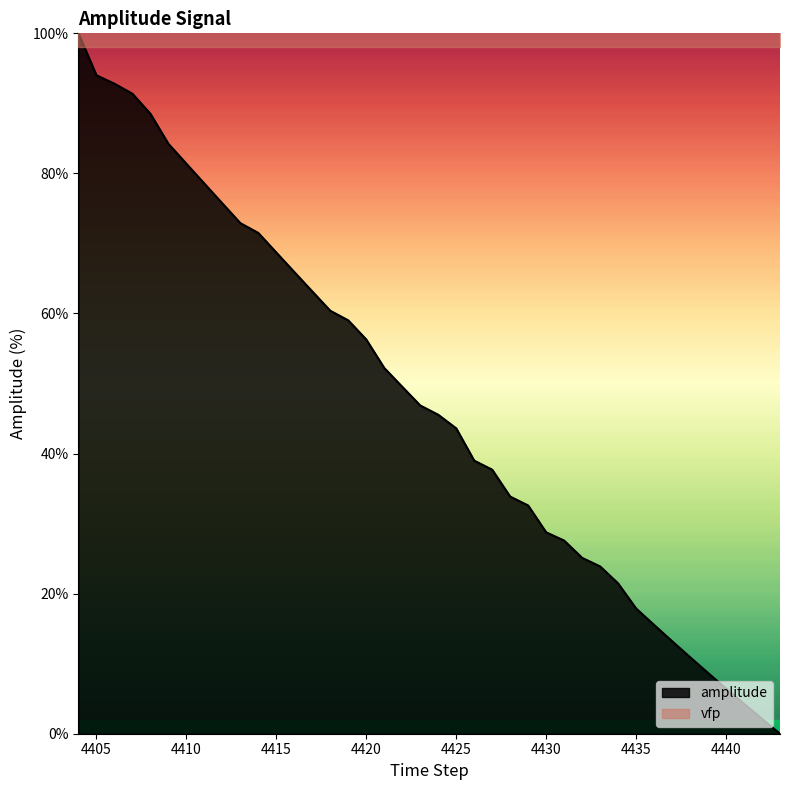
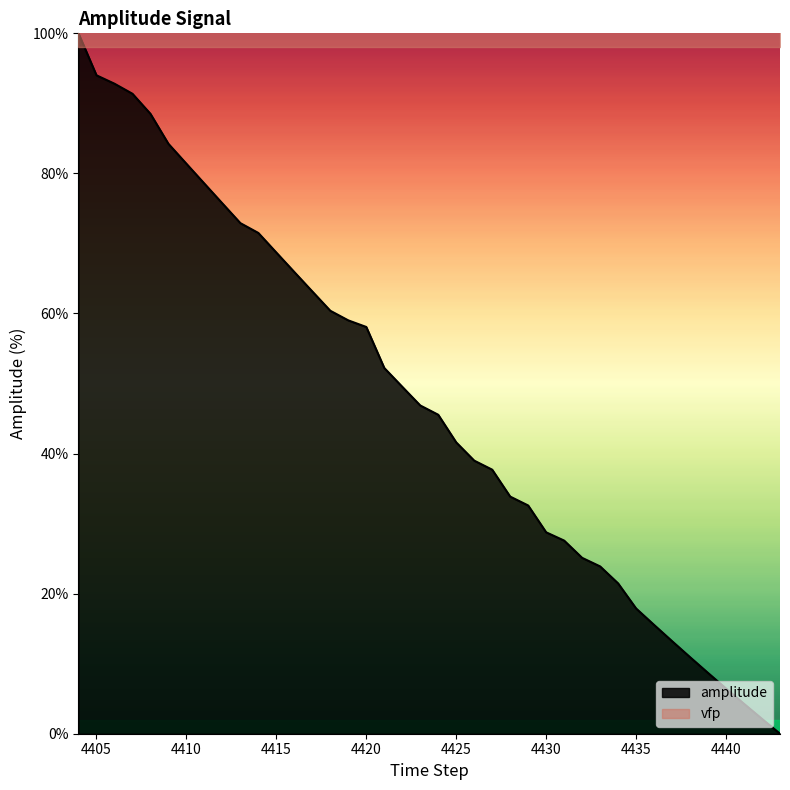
amplitude, 4420: 56% -> 58%
amplitude, 4425: 44% -> 42%
